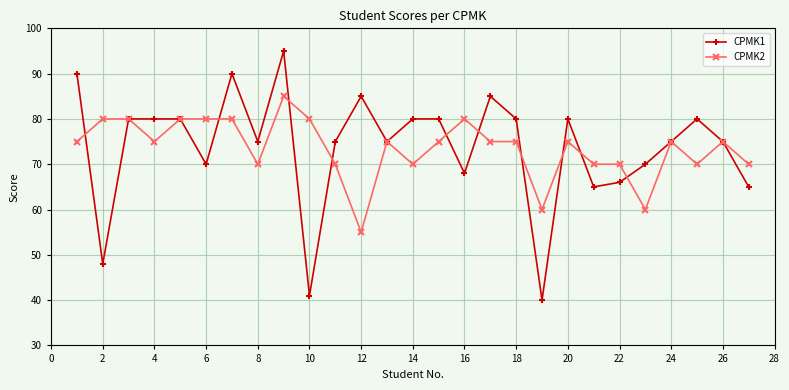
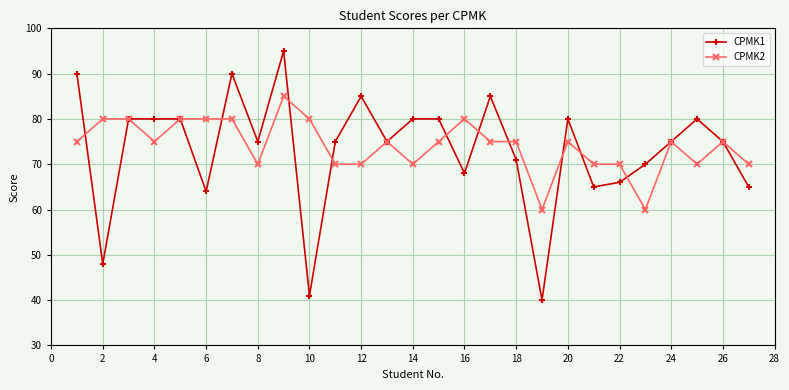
CPMK1, 6: 70 -> 64
CPMK2, 12: 55 -> 70
CPMK1, 18: 80 -> 71
